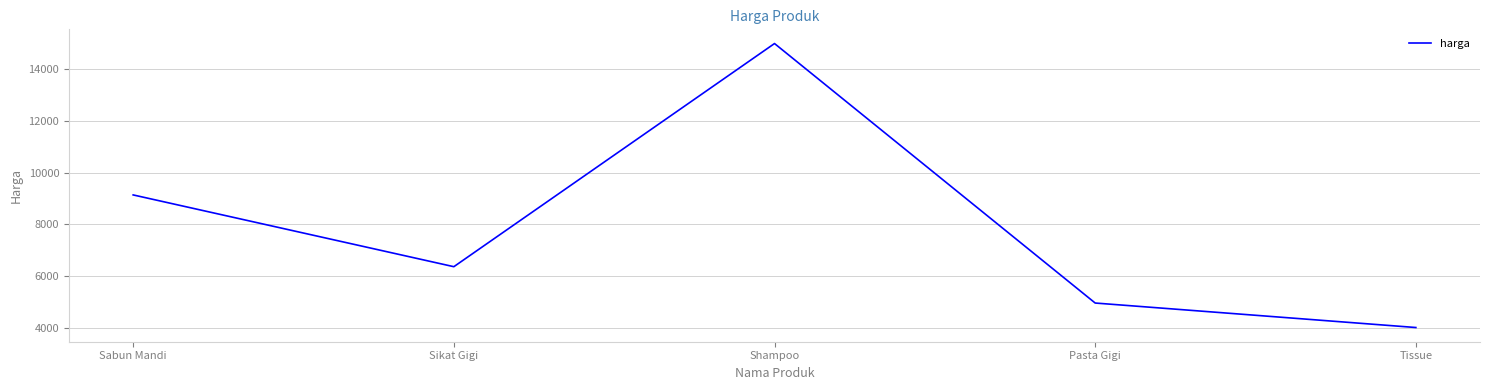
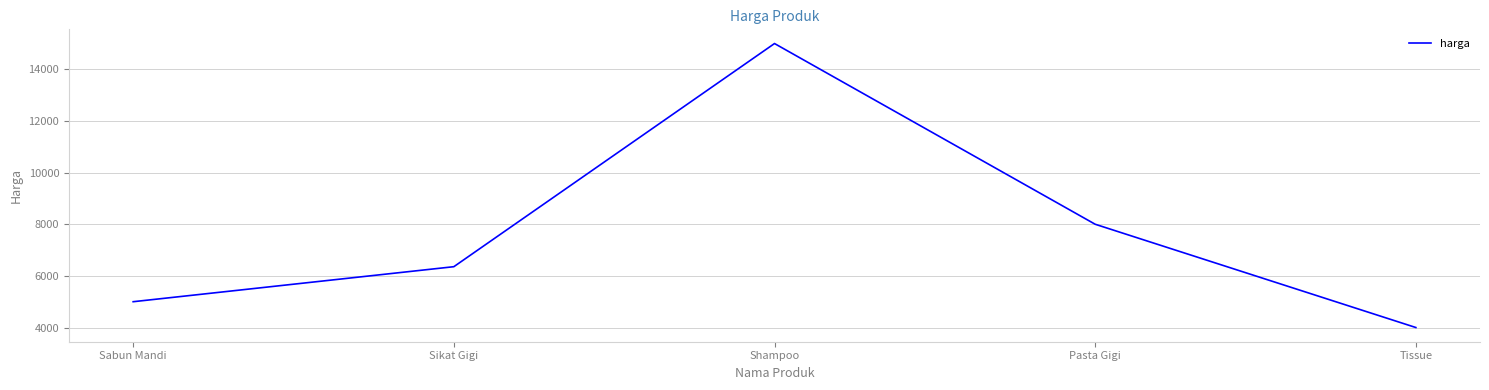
Sabun Mandi: 9100 -> 5000
Pasta Gigi: 4900 -> 8000
